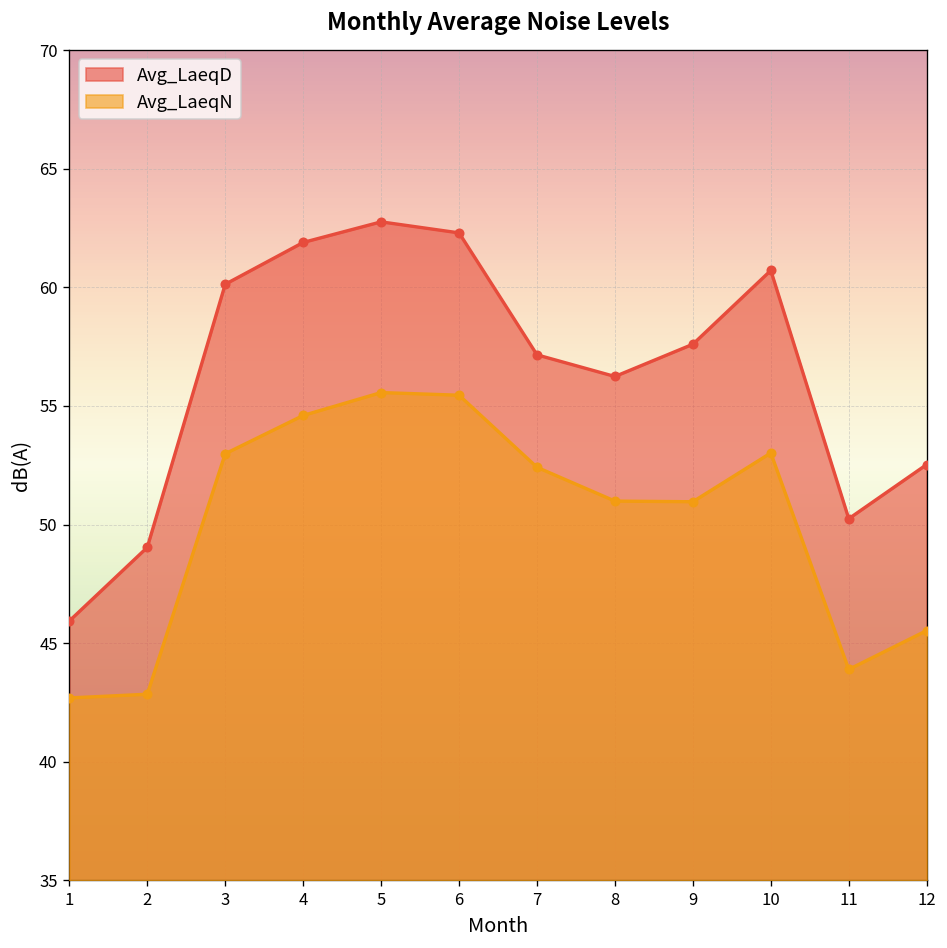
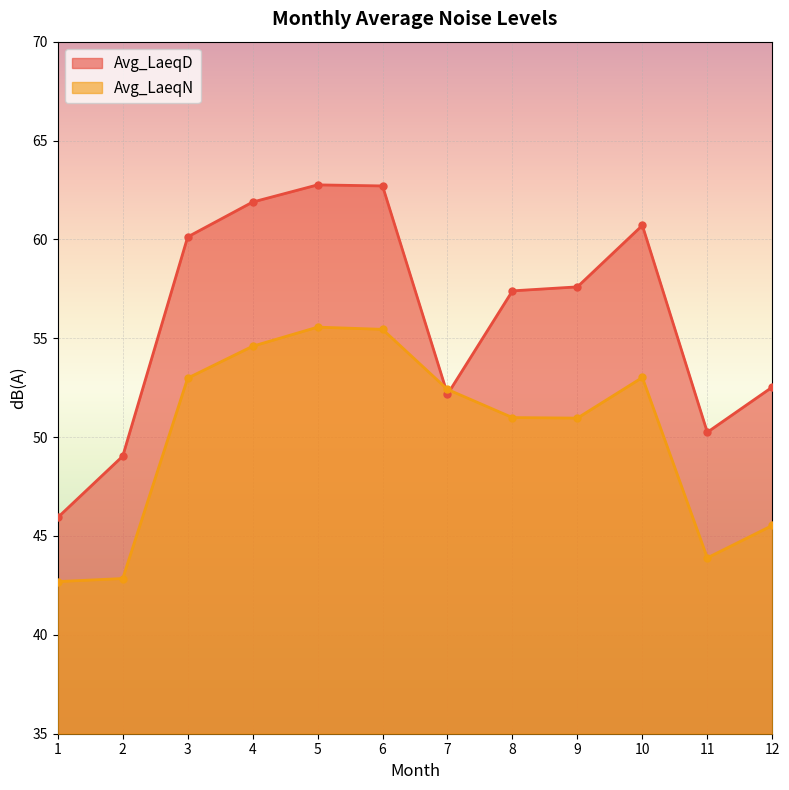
Avg_LaeqD, 6: 62.3 -> 62.7
Avg_LaeqD, 7: 57.2 -> 52.2
Avg_LaeqD, 8: 56.2 -> 57.4
